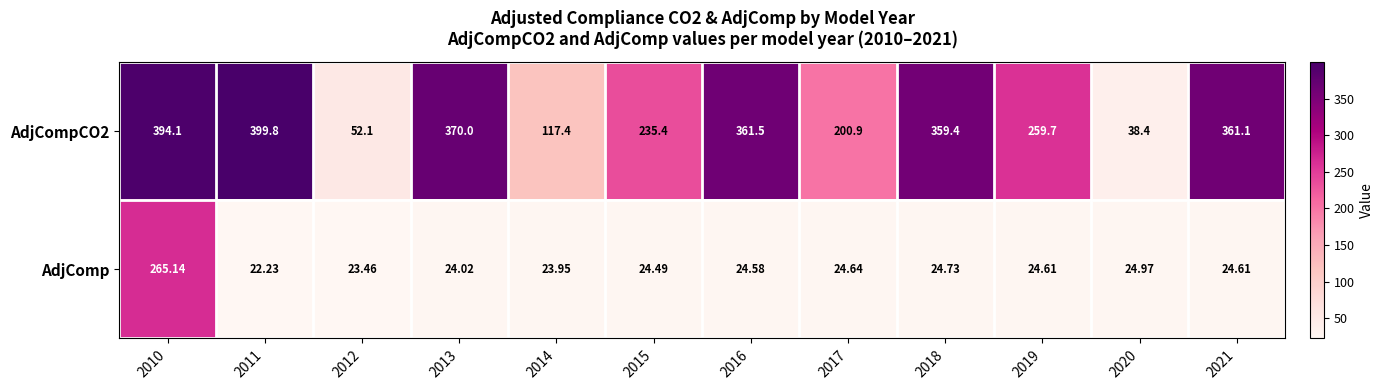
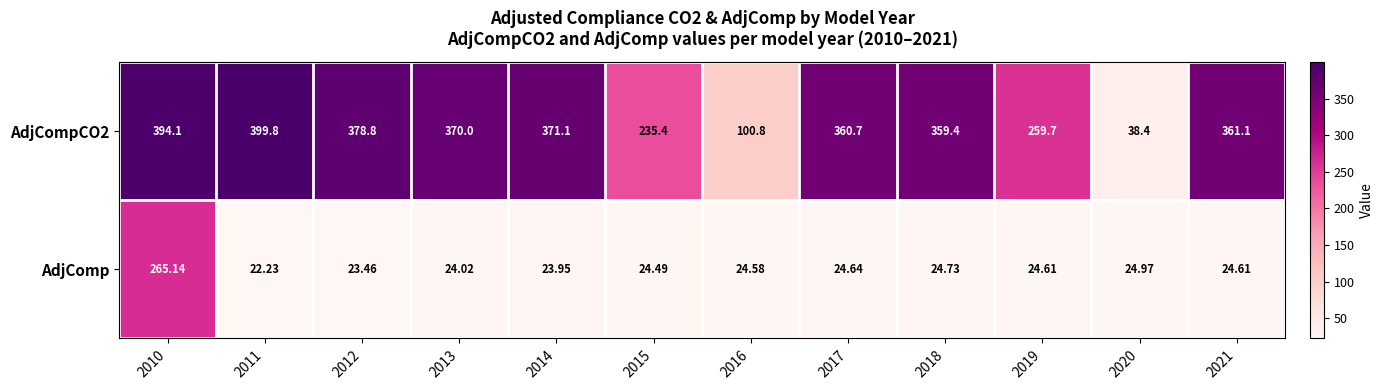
AdjCompCO2, 2012: 52.1 -> 378.8
AdjCompCO2, 2014: 117.4 -> 371.1
AdjCompCO2, 2016: 361.5 -> 100.8
AdjCompCO2, 2017: 200.9 -> 360.7
